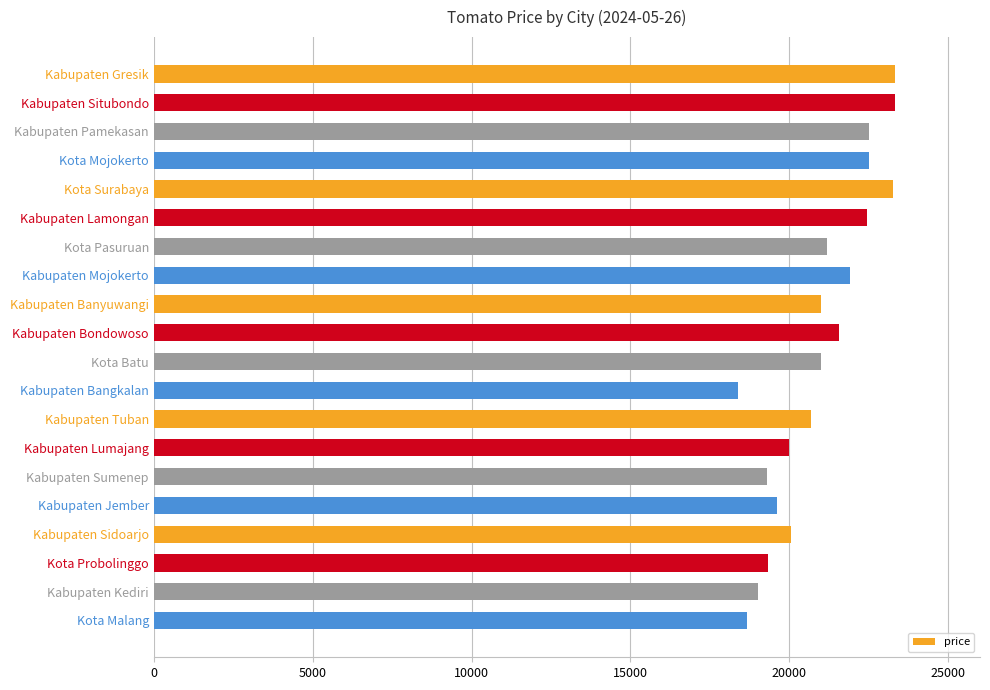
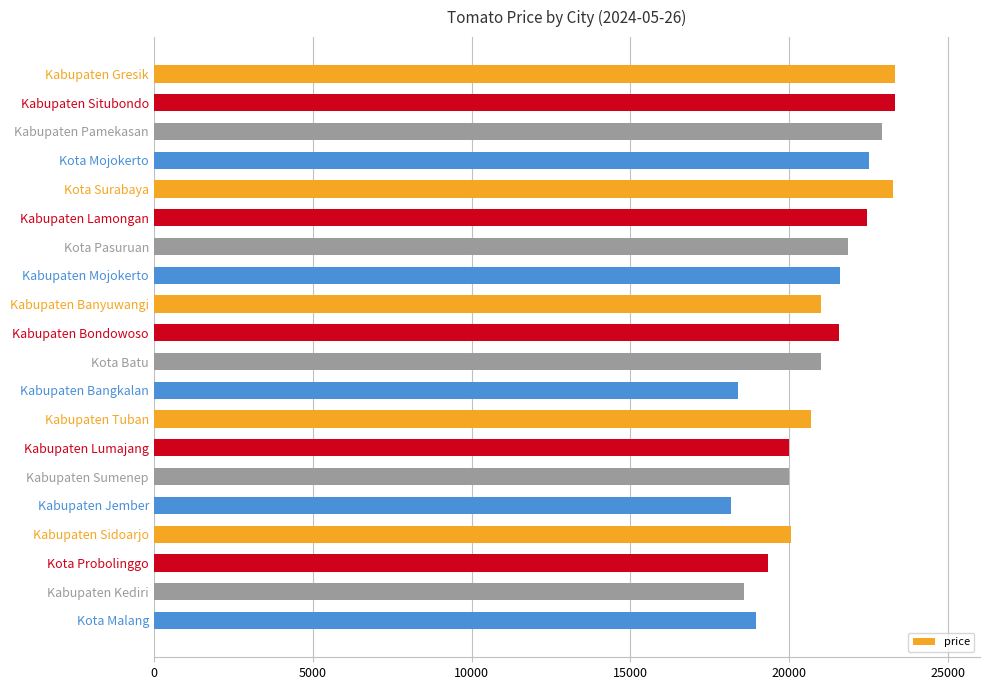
Kabupaten Pamekasan: 22500 -> 22900
Kota Pasuruan: 21200 -> 21900
Kabupaten Mojokerto: 21900 -> 21600
Kabupaten Sumenep: 19300 -> 20000
Kabupaten Jember: 19600 -> 18200
Kabupaten Kediri: 19000 -> 18600
Kota Malang: 18700 -> 19000
